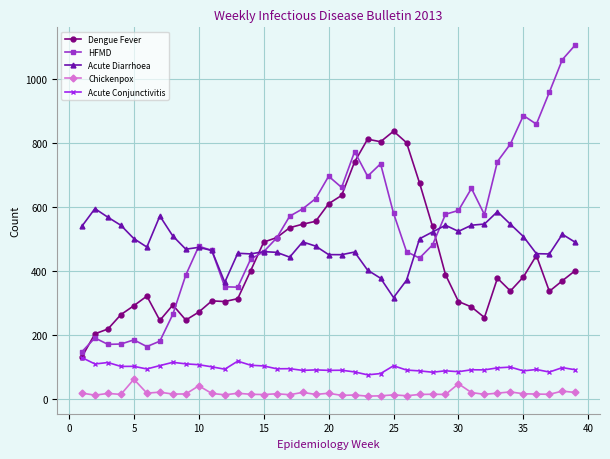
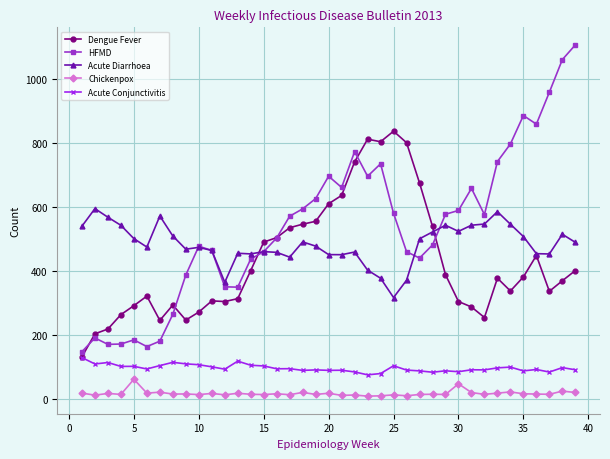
Chickenpox, 10: 40 -> 10
